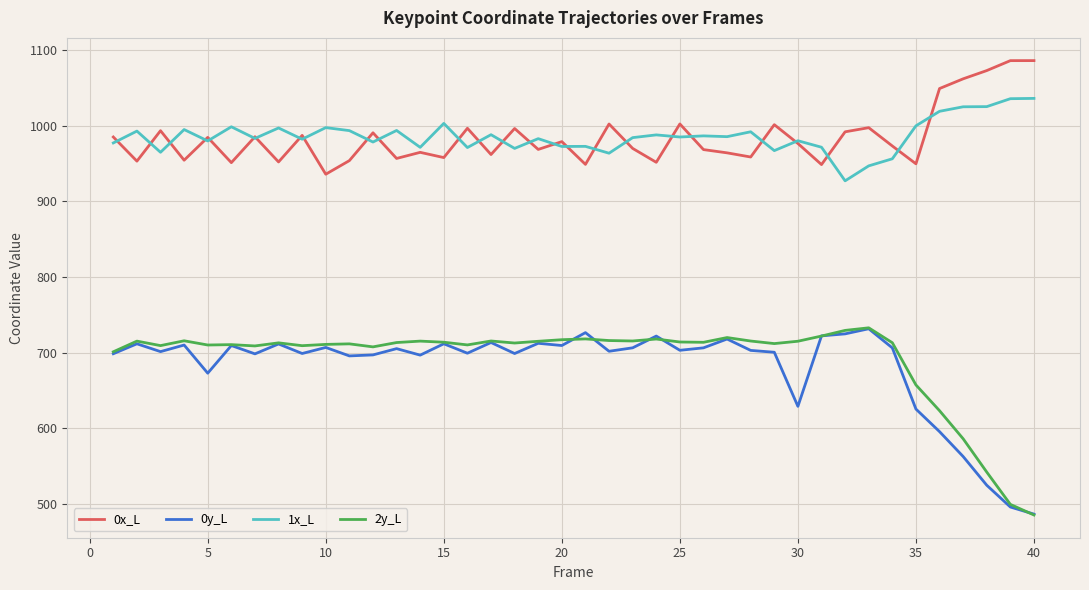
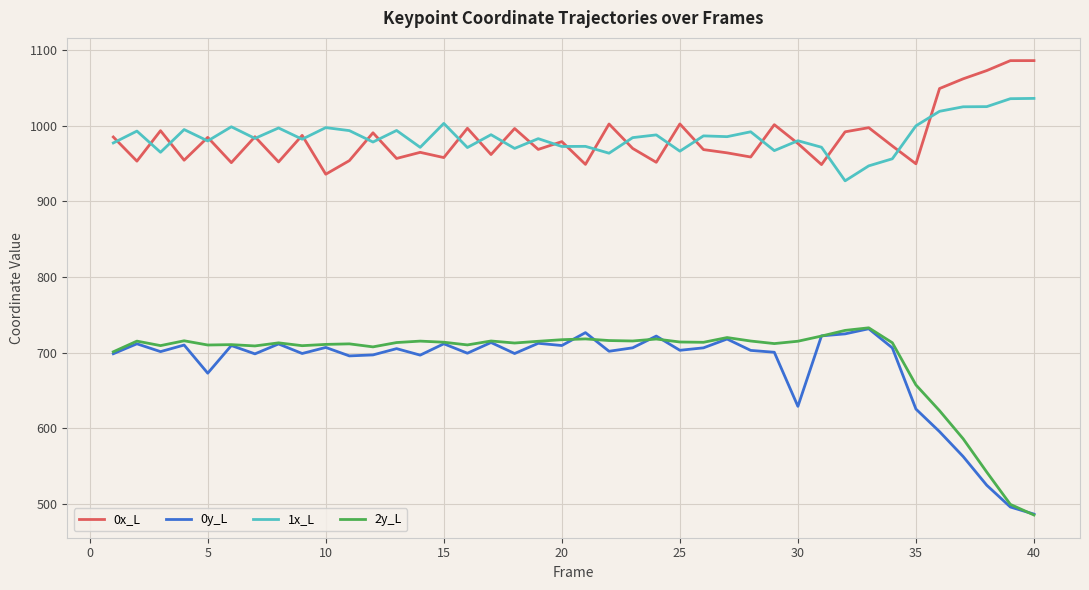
1x_L, 25: 990 -> 970
